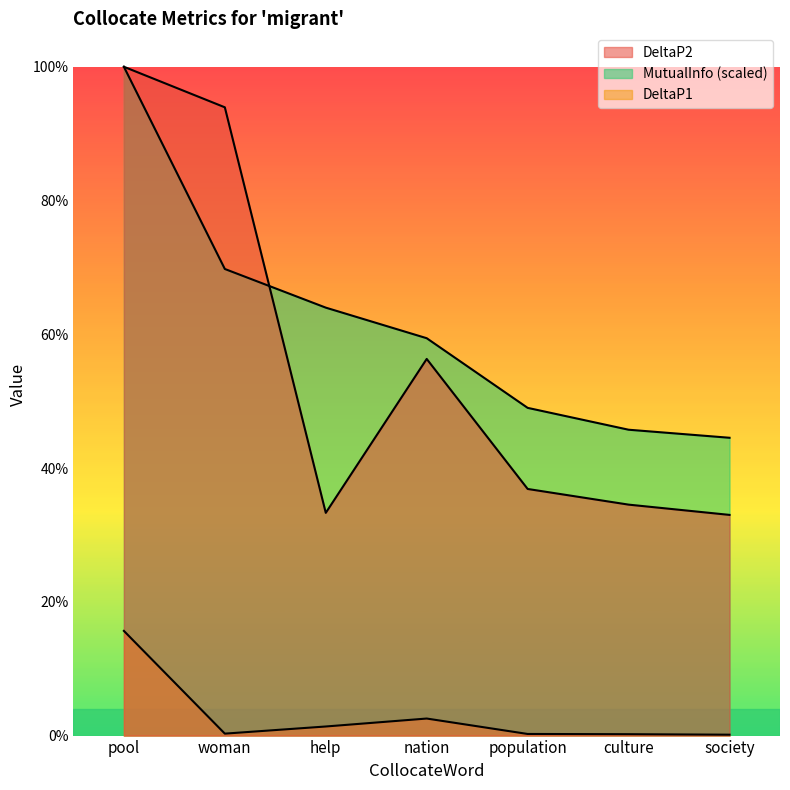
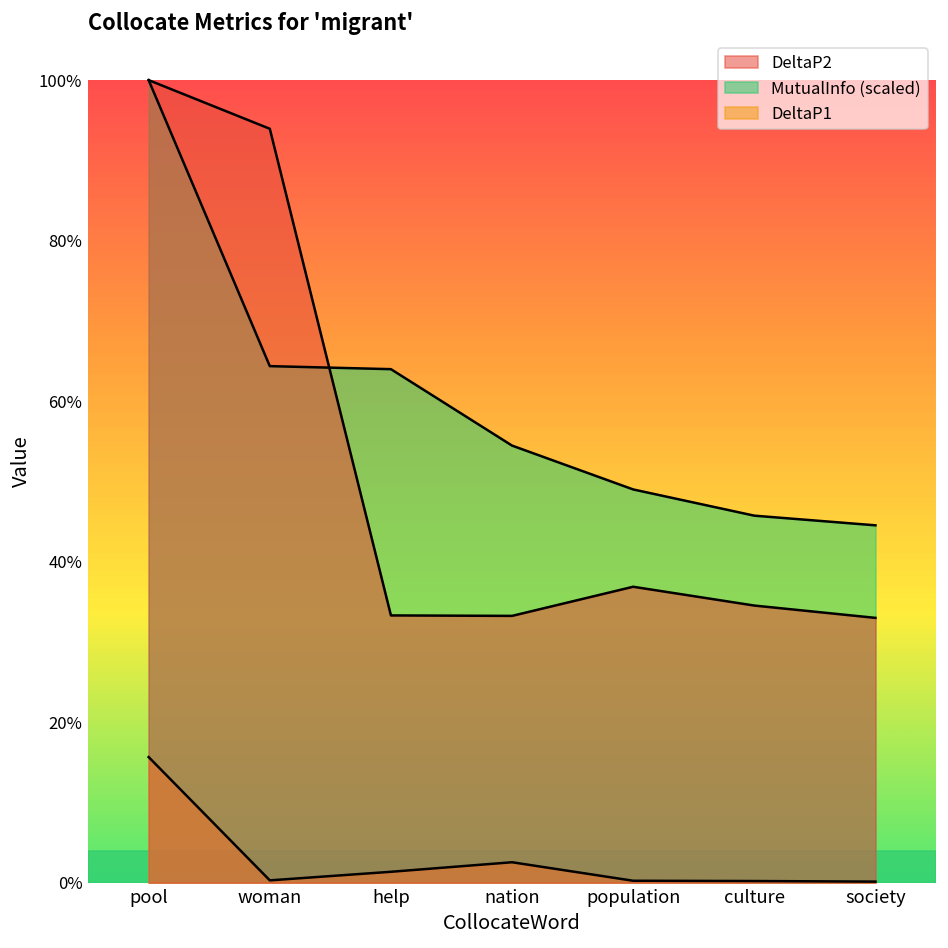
MutualInfo (scaled), woman: 70% -> 64%
DeltaP2, nation: 56% -> 33%
MutualInfo (scaled), nation: 59% -> 54%
